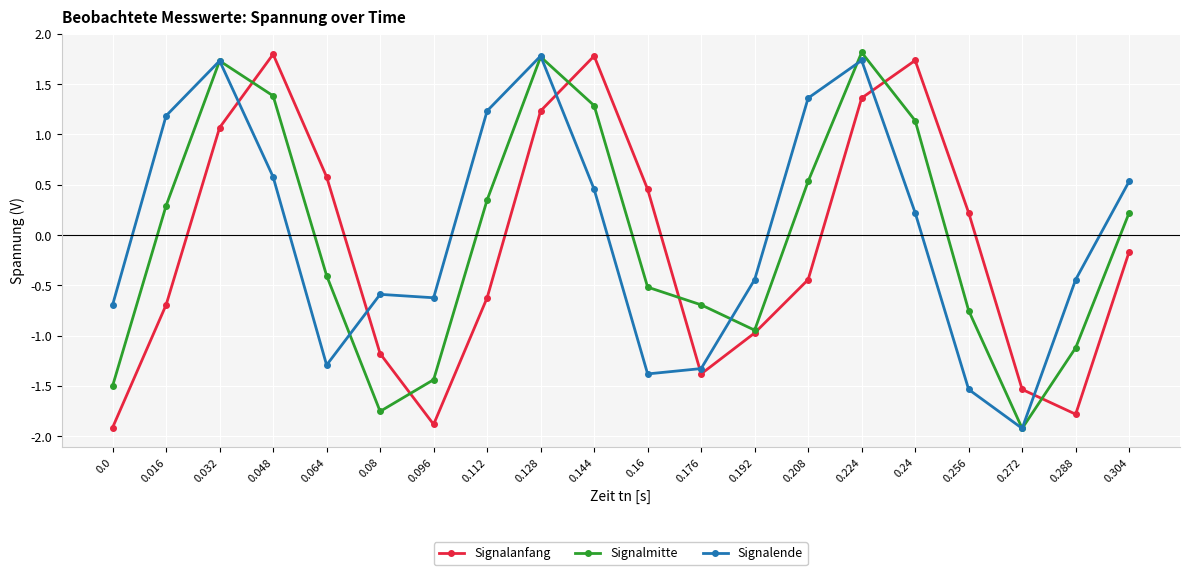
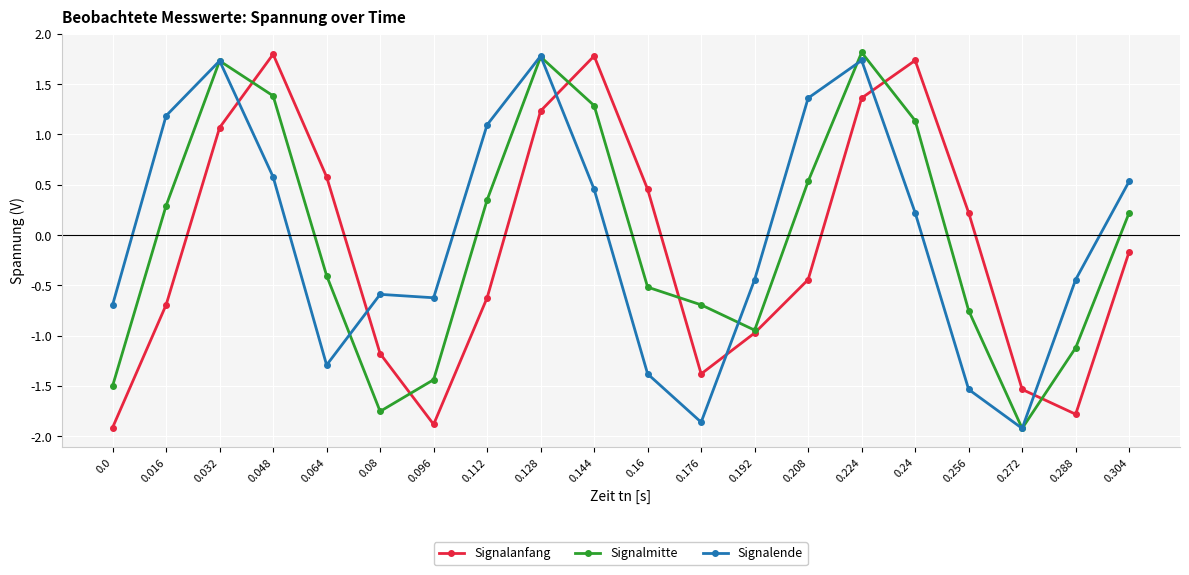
Signalende, 0.112: 1.23 -> 1.10
Signalende, 0.176: -1.33 -> -1.86
